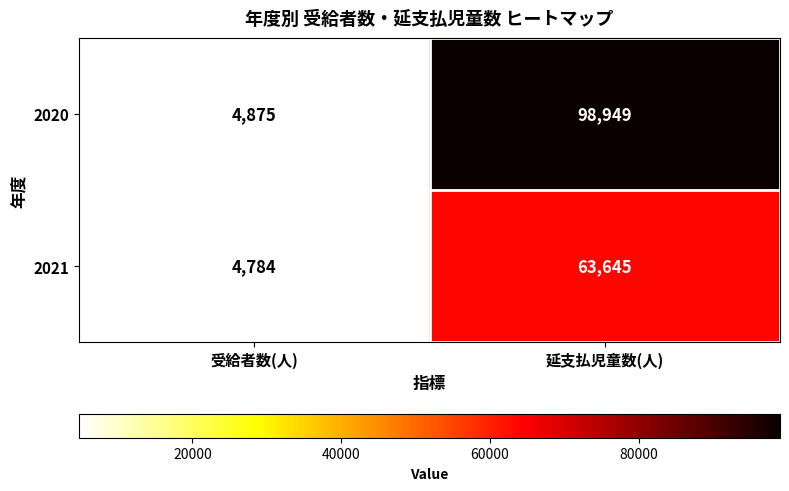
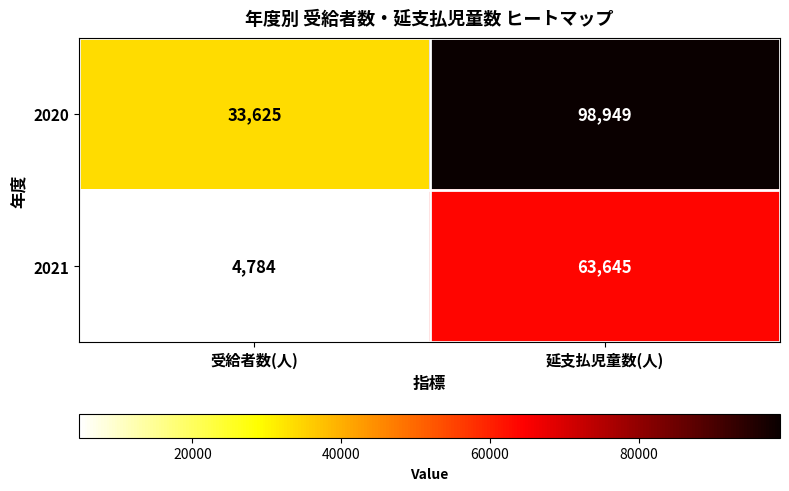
2020, 受給者数(人): 4,875 -> 33,625
